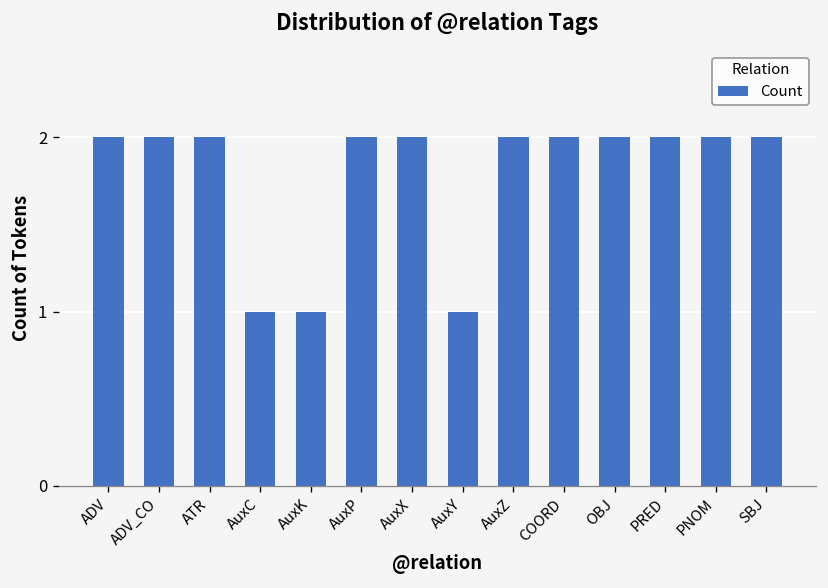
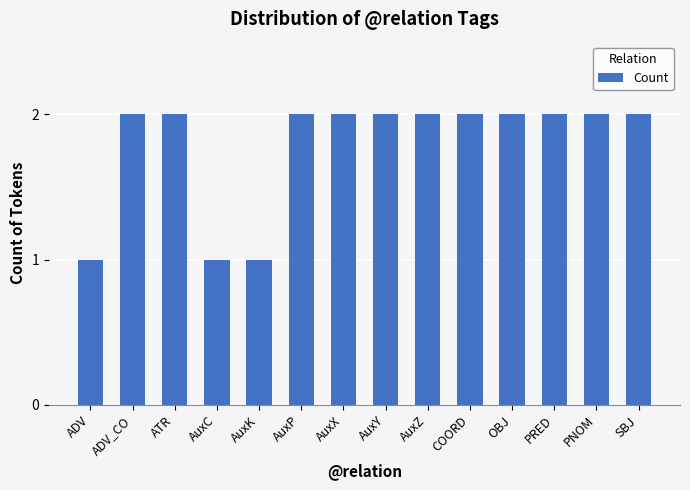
ADV: 2 -> 1
AuxY: 1 -> 2
